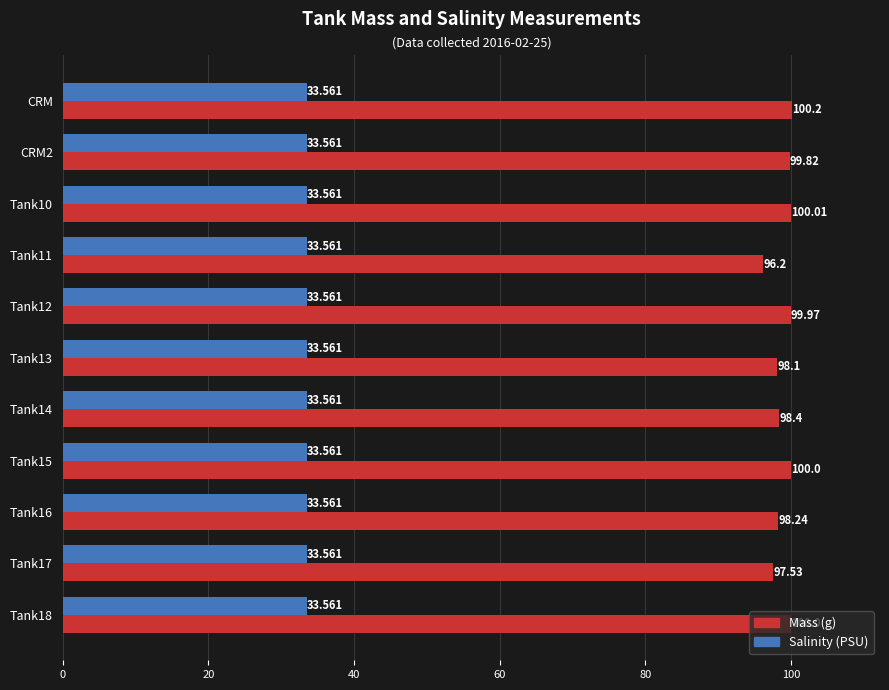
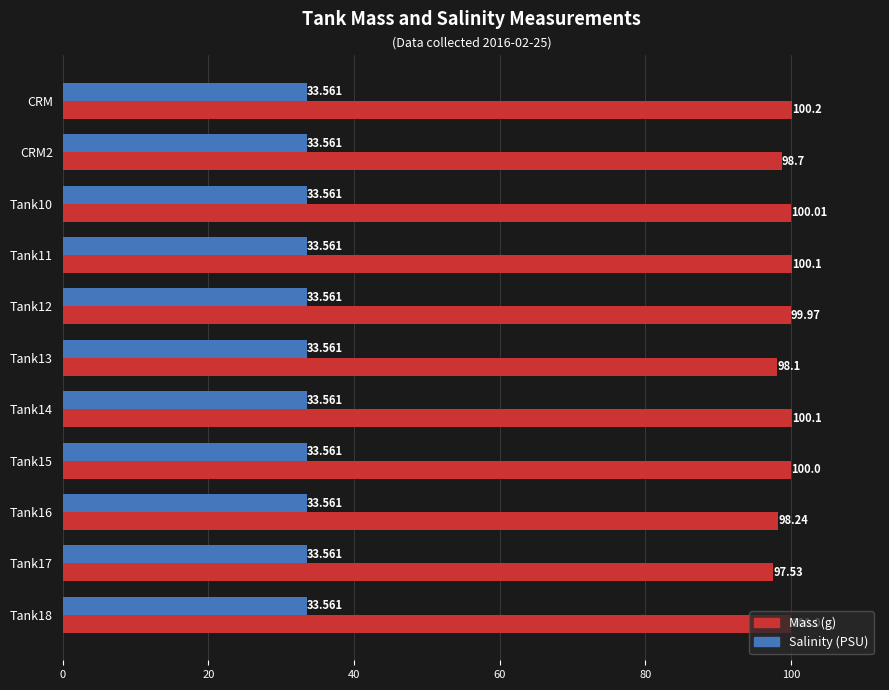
Mass (g), CRM2: 99.82 -> 98.7
Mass (g), Tank11: 96.2 -> 100.1
Mass (g), Tank14: 98.4 -> 100.1
